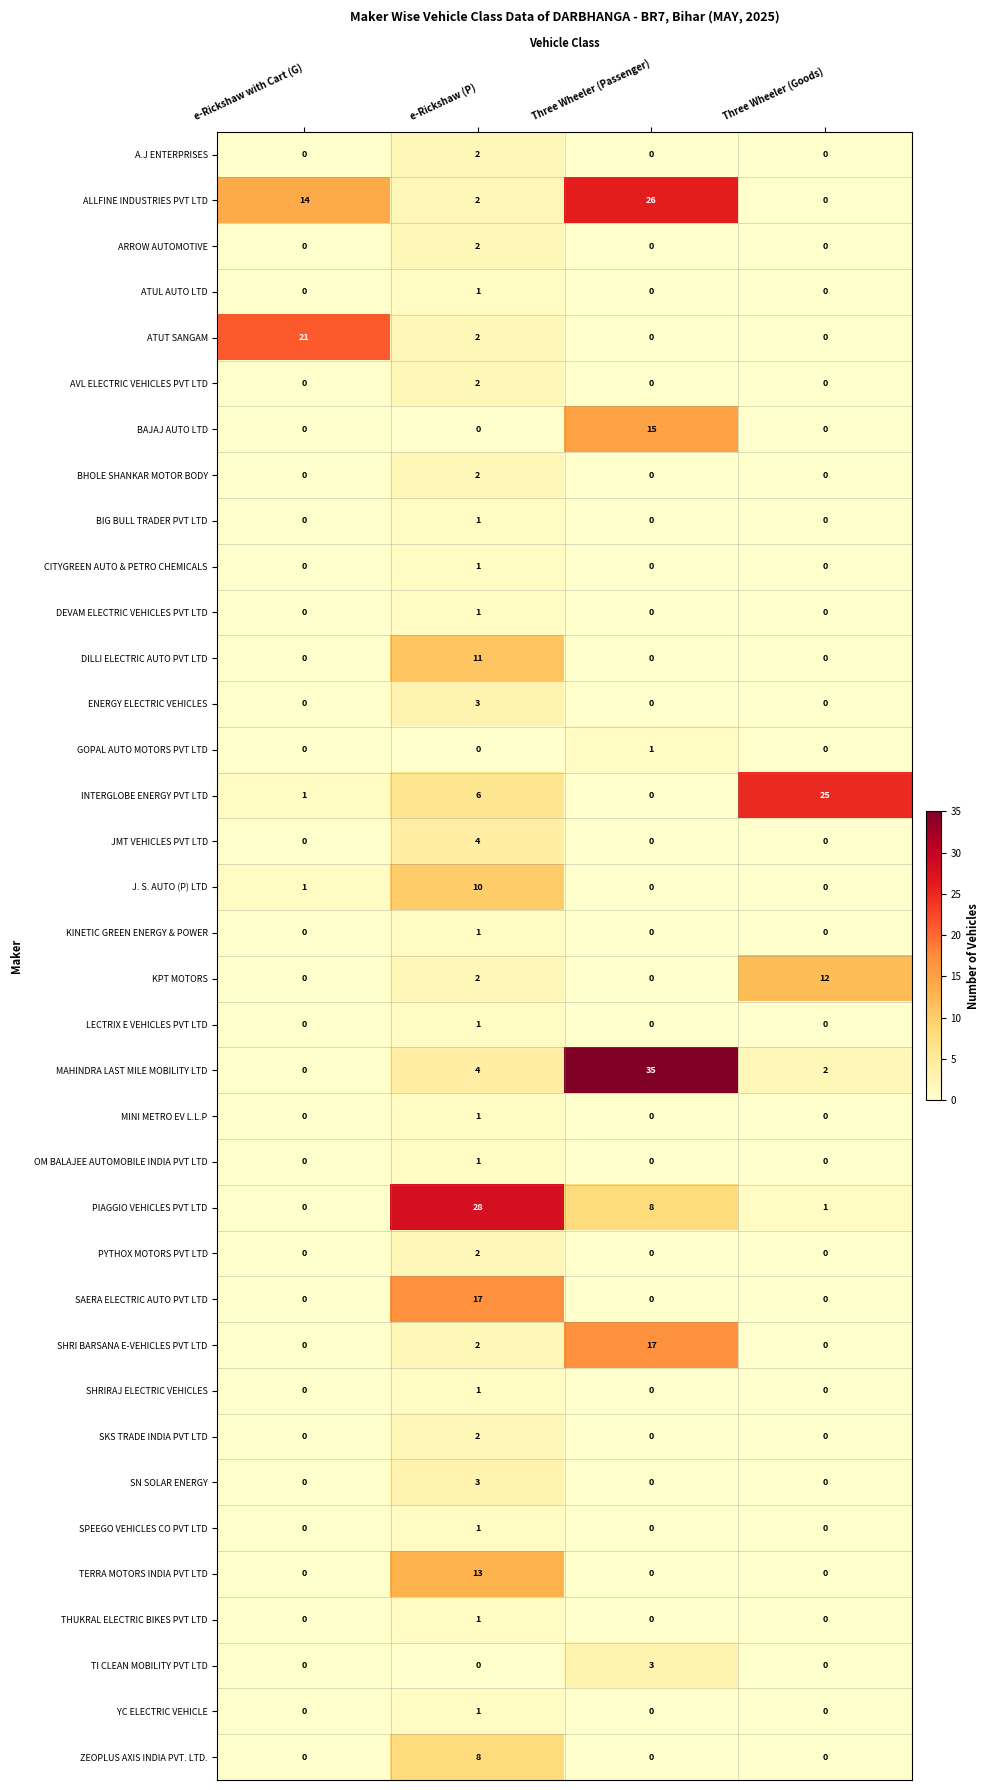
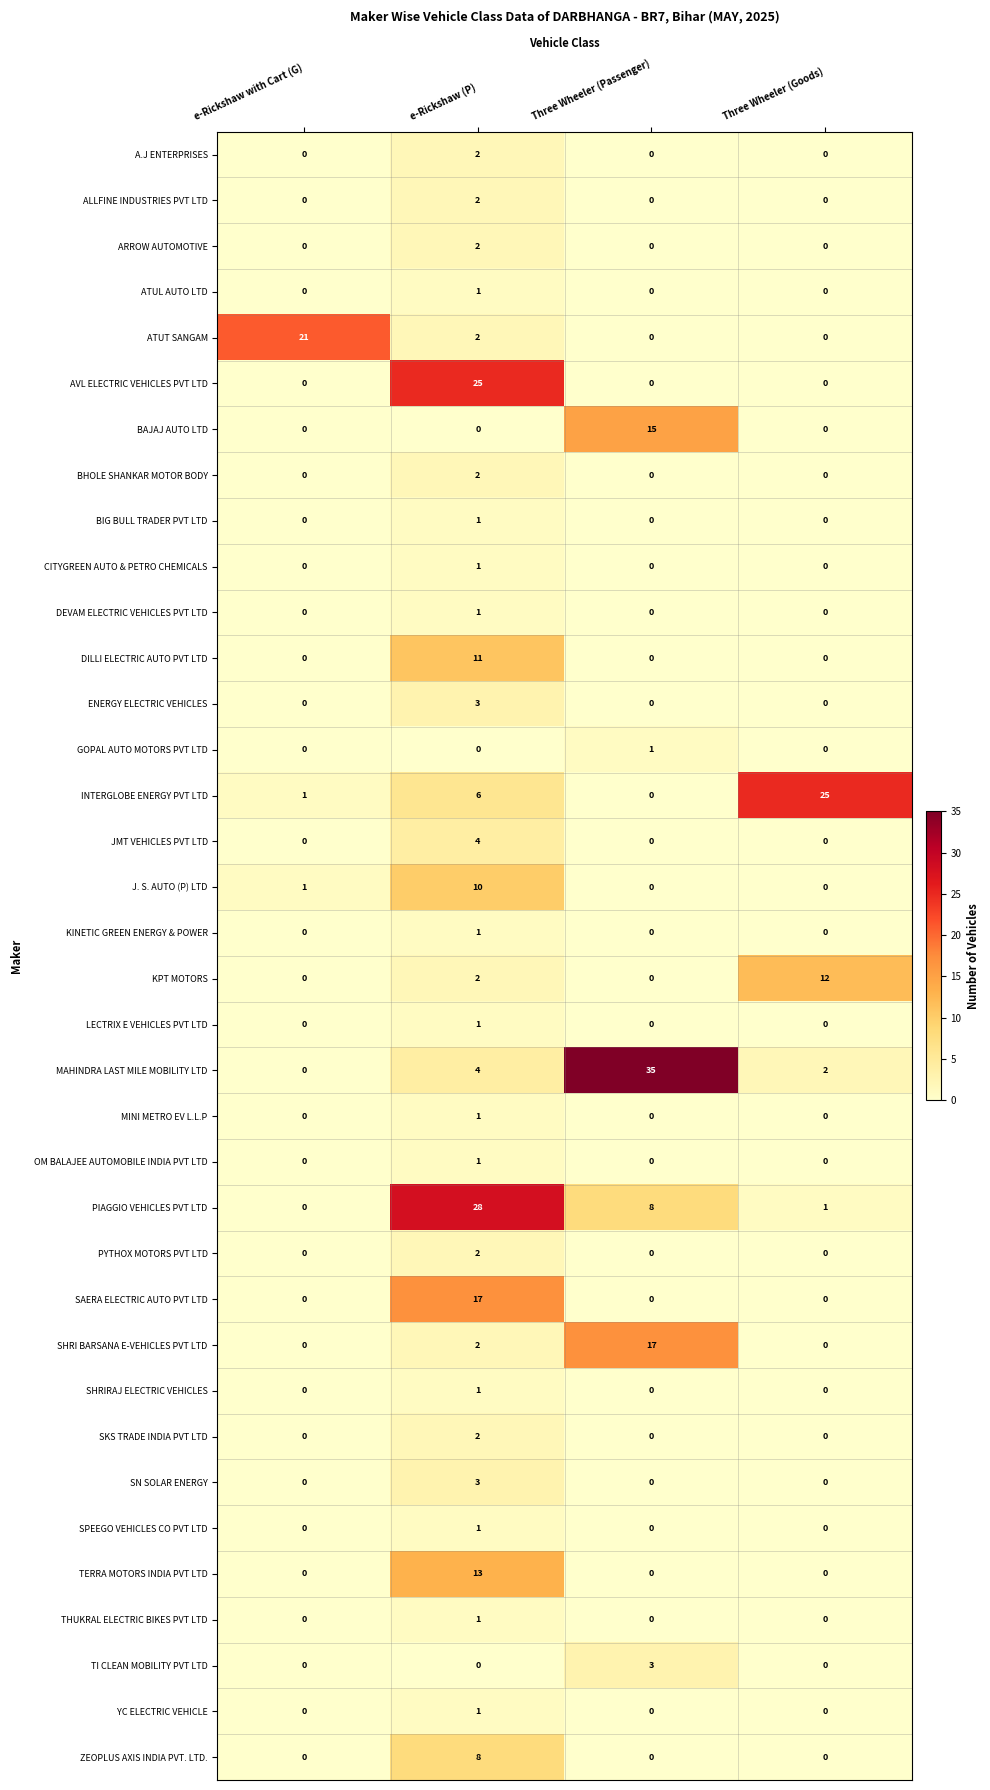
ALLFINE INDUSTRIES PVT LTD, e-Rickshaw with Cart (G): 14 -> 0
ALLFINE INDUSTRIES PVT LTD, Three Wheeler (Passenger): 26 -> 0
AVL ELECTRIC VEHICLES PVT LTD, e-Rickshaw (P): 2 -> 25
